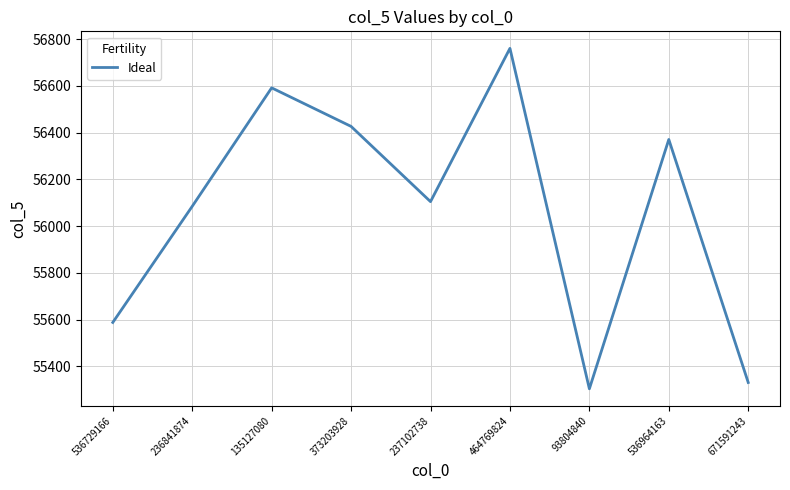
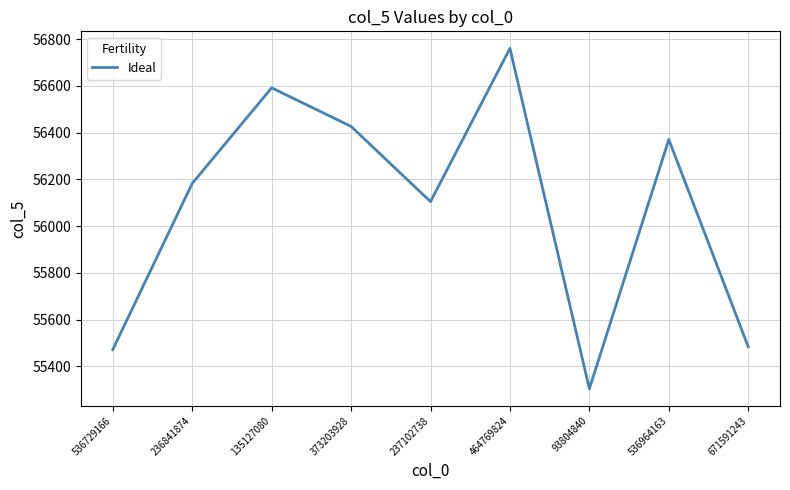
536729166: 55590 -> 55470
236841874: 56090 -> 56180
671591243: 55330 -> 55480
